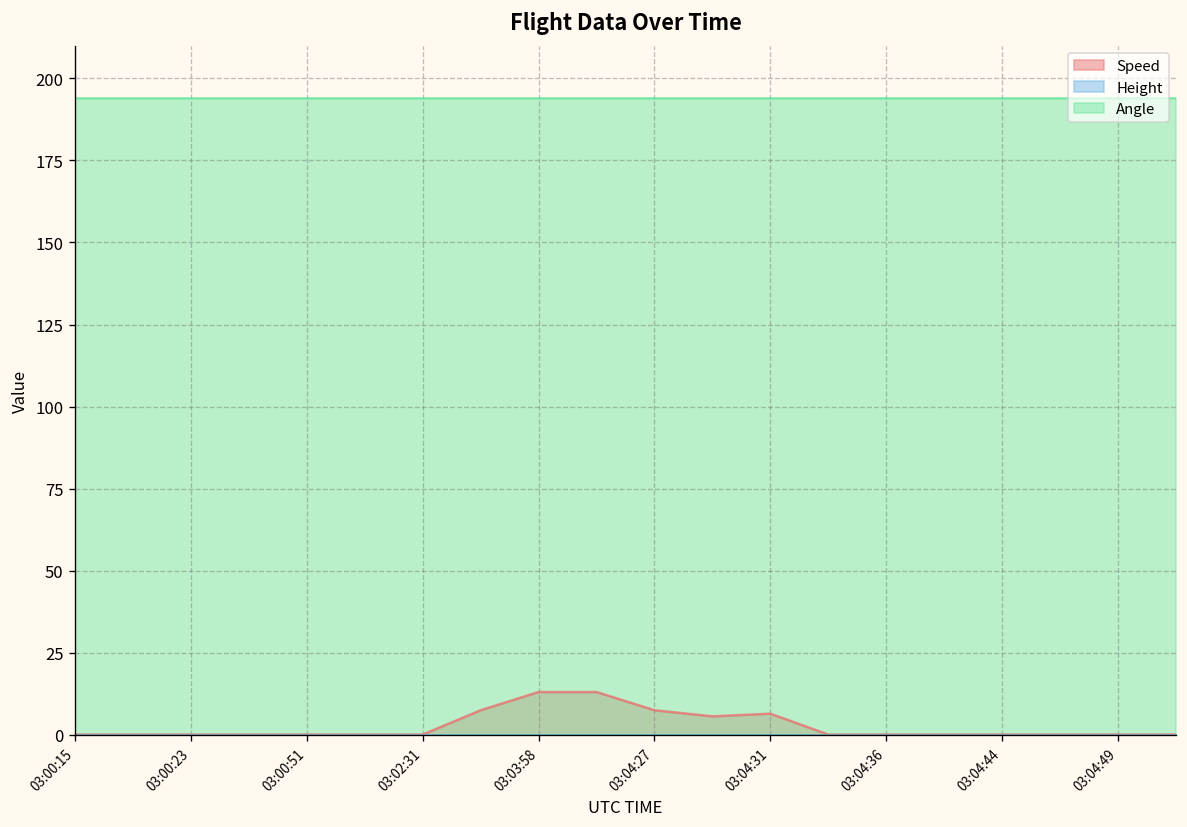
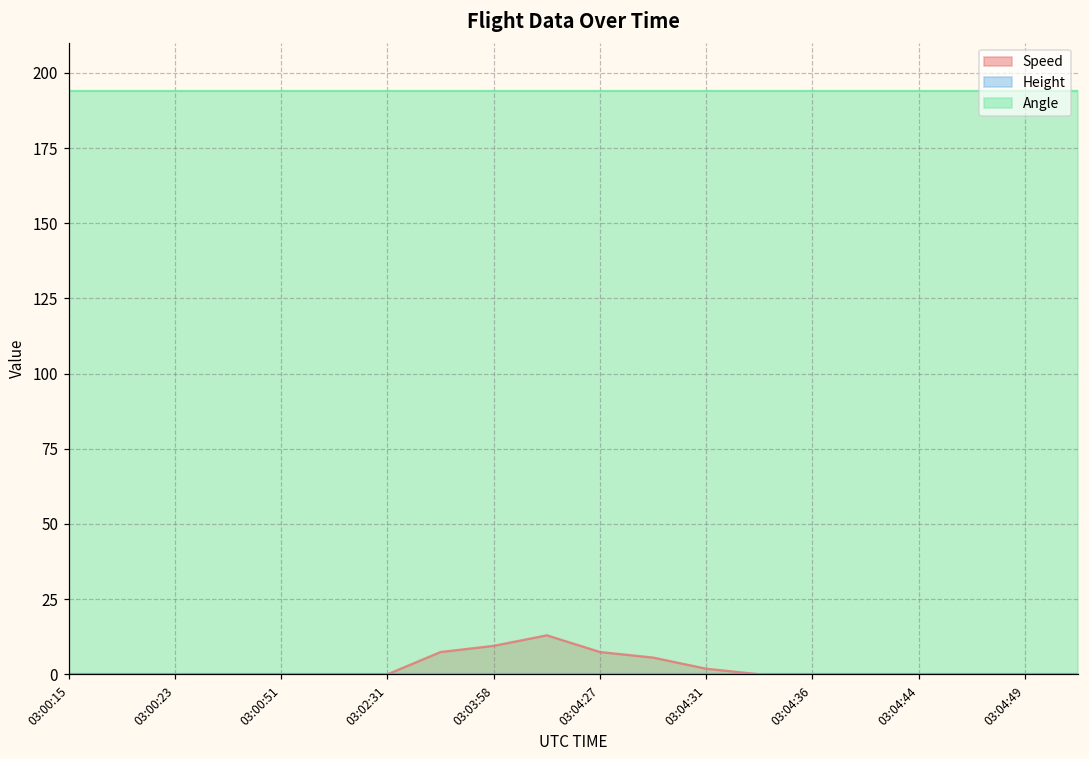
Speed, 03:03:58: 13 -> 9
Speed, 03:04:31: 6 -> 2
